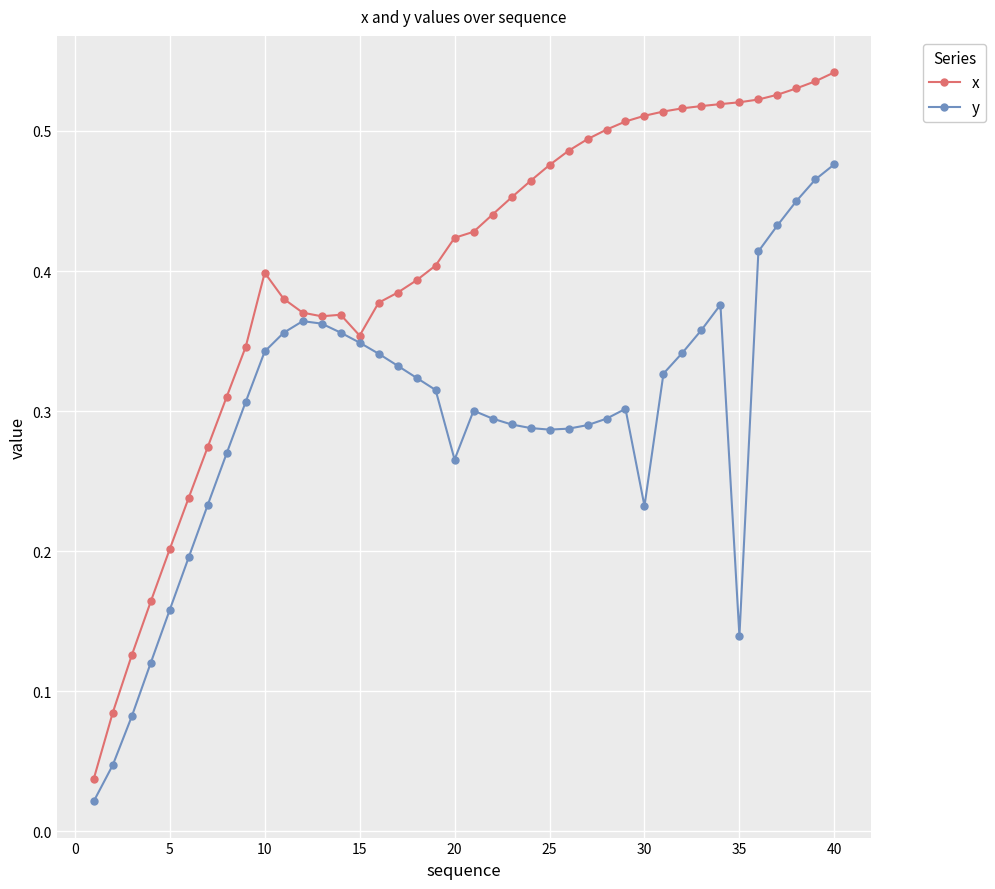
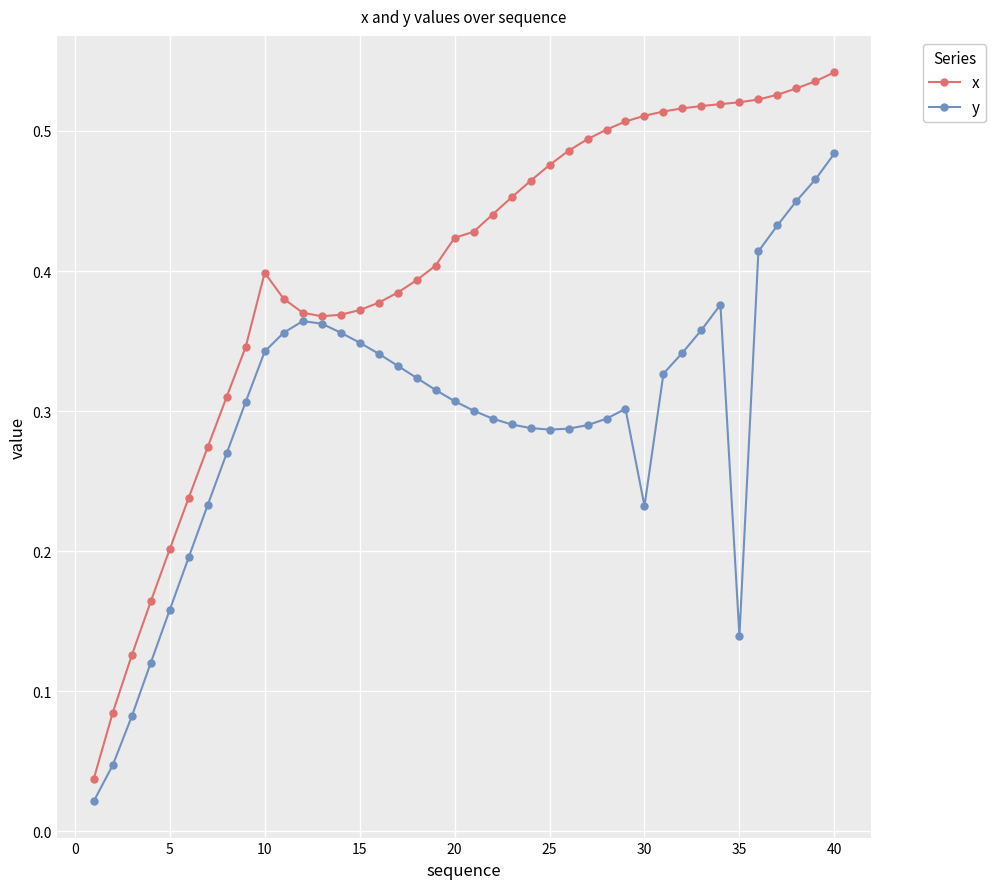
x, 15: 0.354 -> 0.372
y, 20: 0.265 -> 0.307
y, 40: 0.476 -> 0.484
